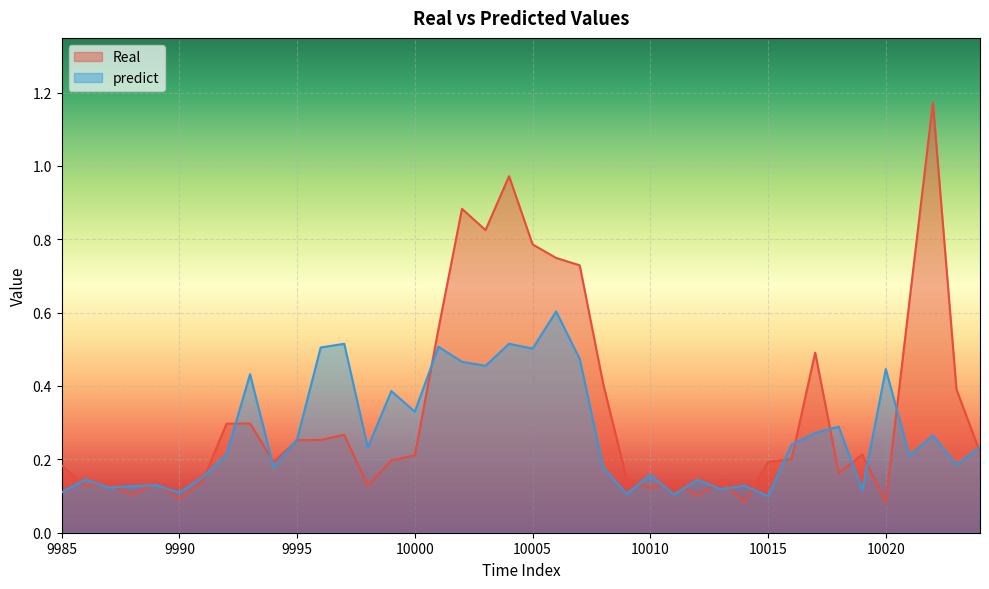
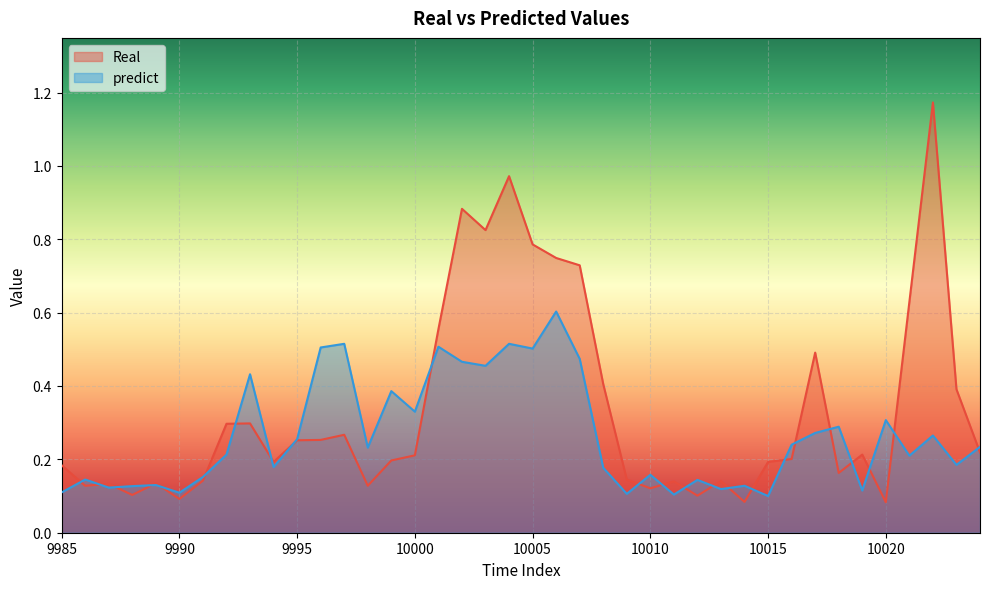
predict, 10020: 0.45 -> 0.31
